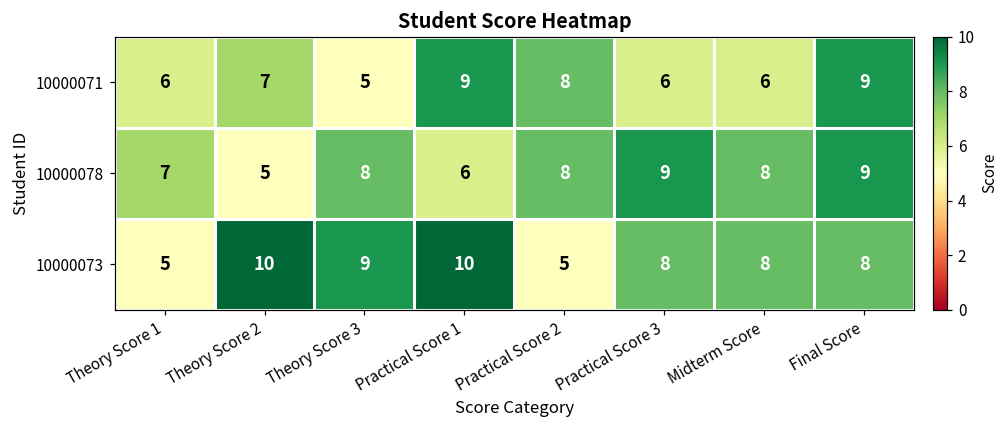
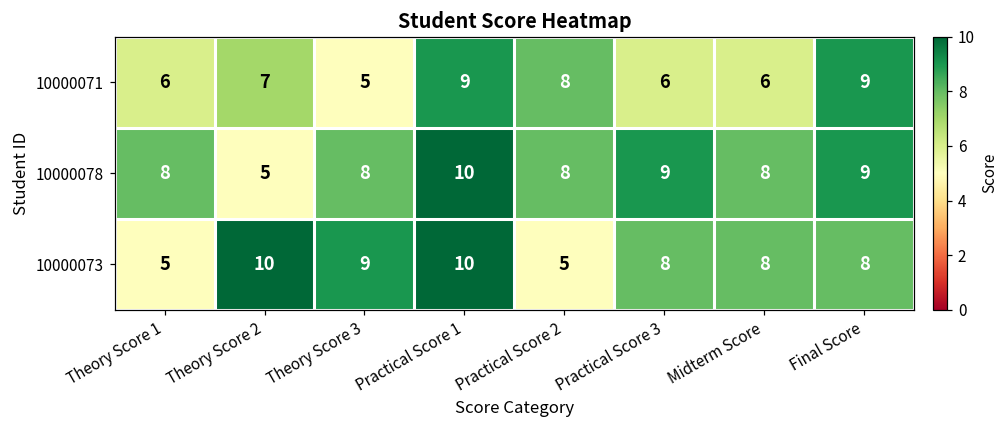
10000078, Theory Score 1: 7 -> 8
10000078, Practical Score 1: 6 -> 10
